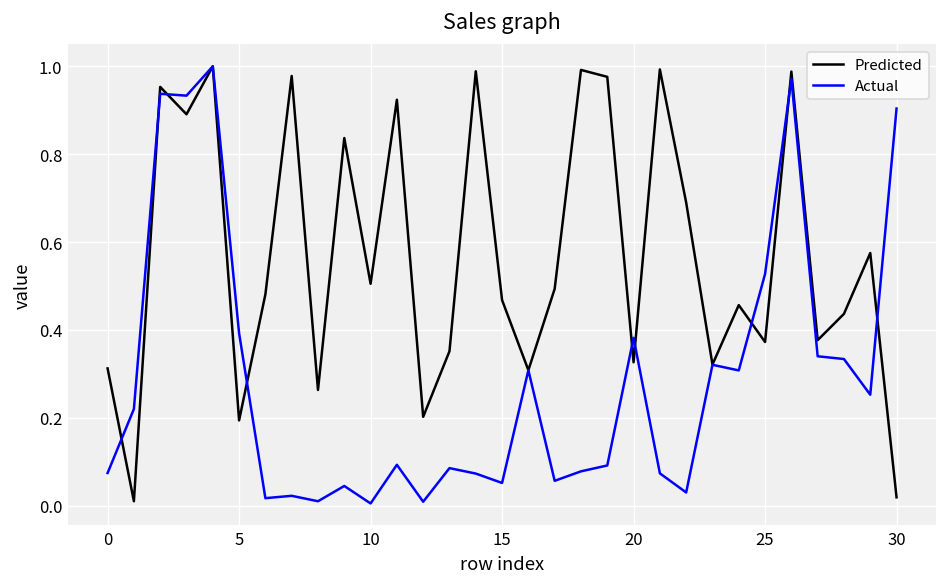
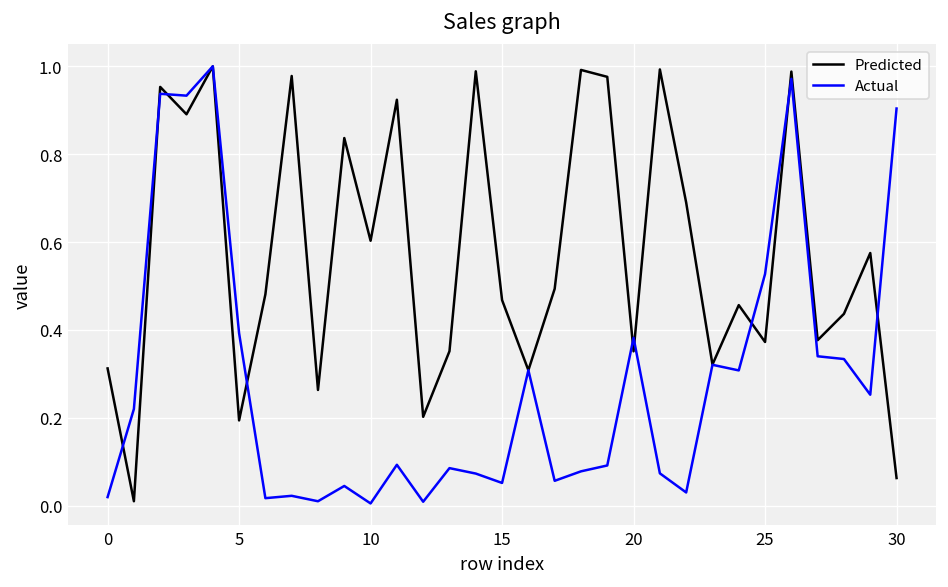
Actual, 0: 0.07 -> 0.02
Predicted, 10: 0.51 -> 0.60
Predicted, 20: 0.33 -> 0.35
Predicted, 30: 0.02 -> 0.06
